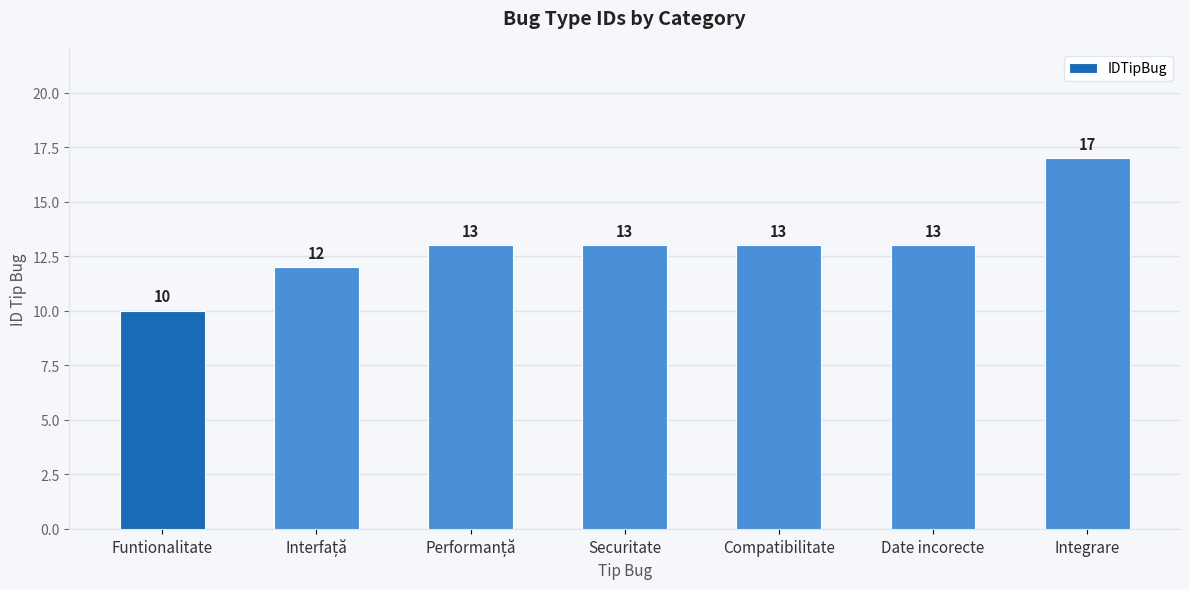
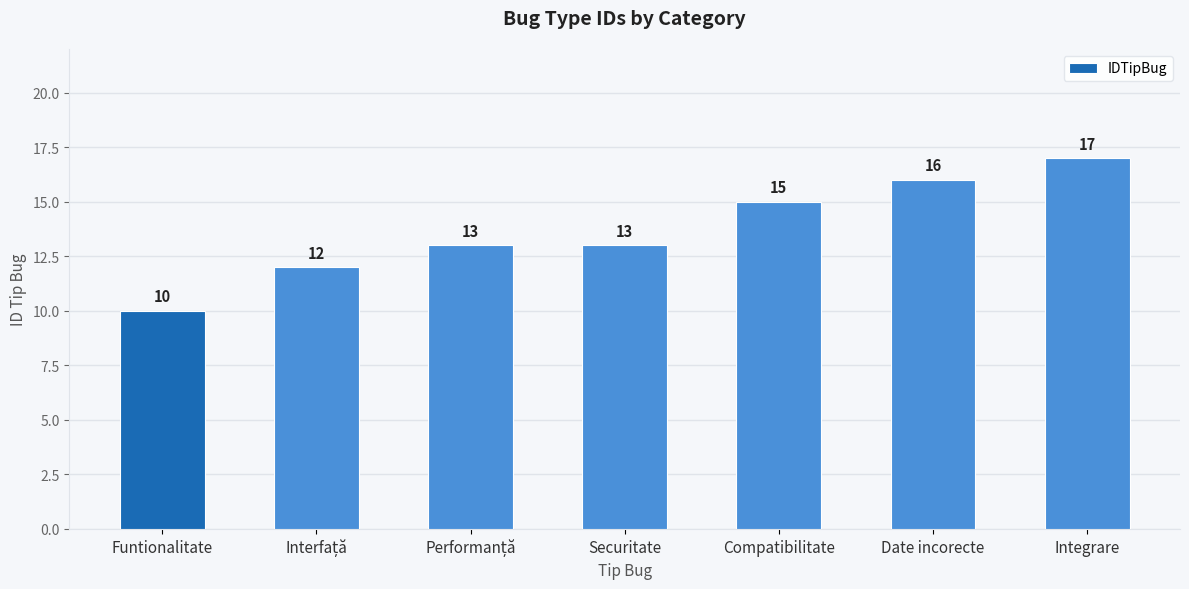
Compatibilitate: 13 -> 15
Date incorecte: 13 -> 16
